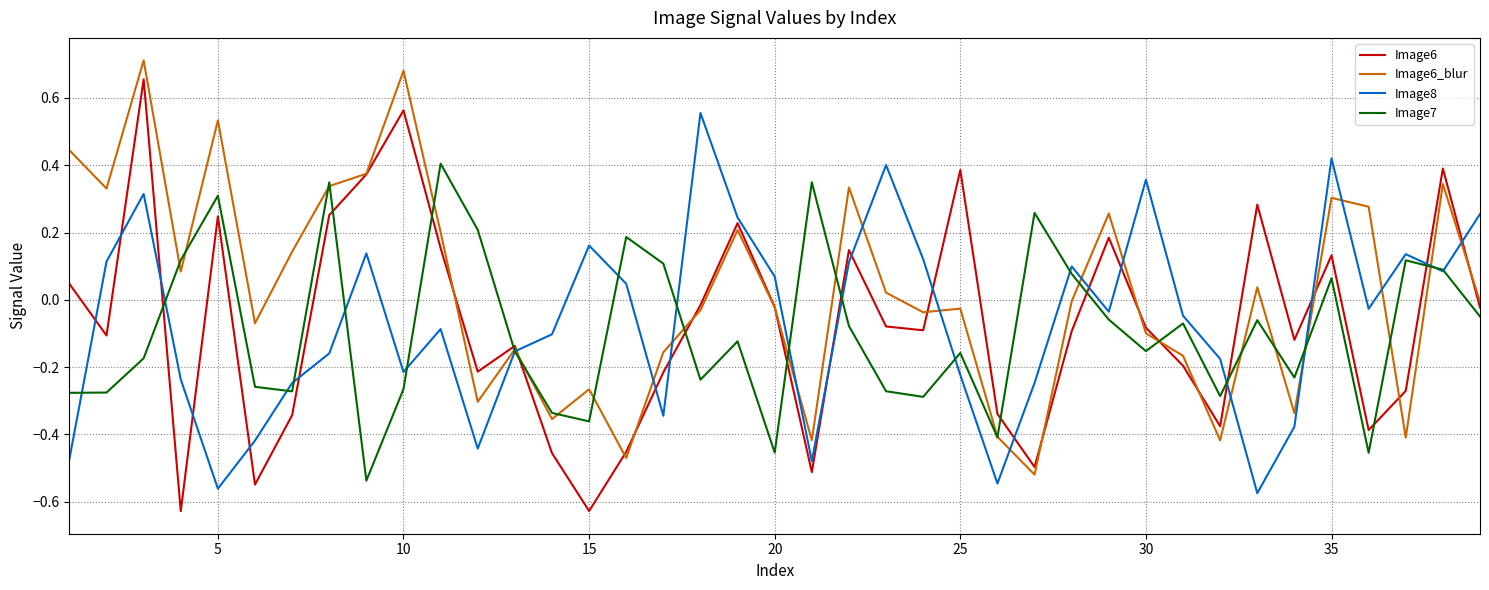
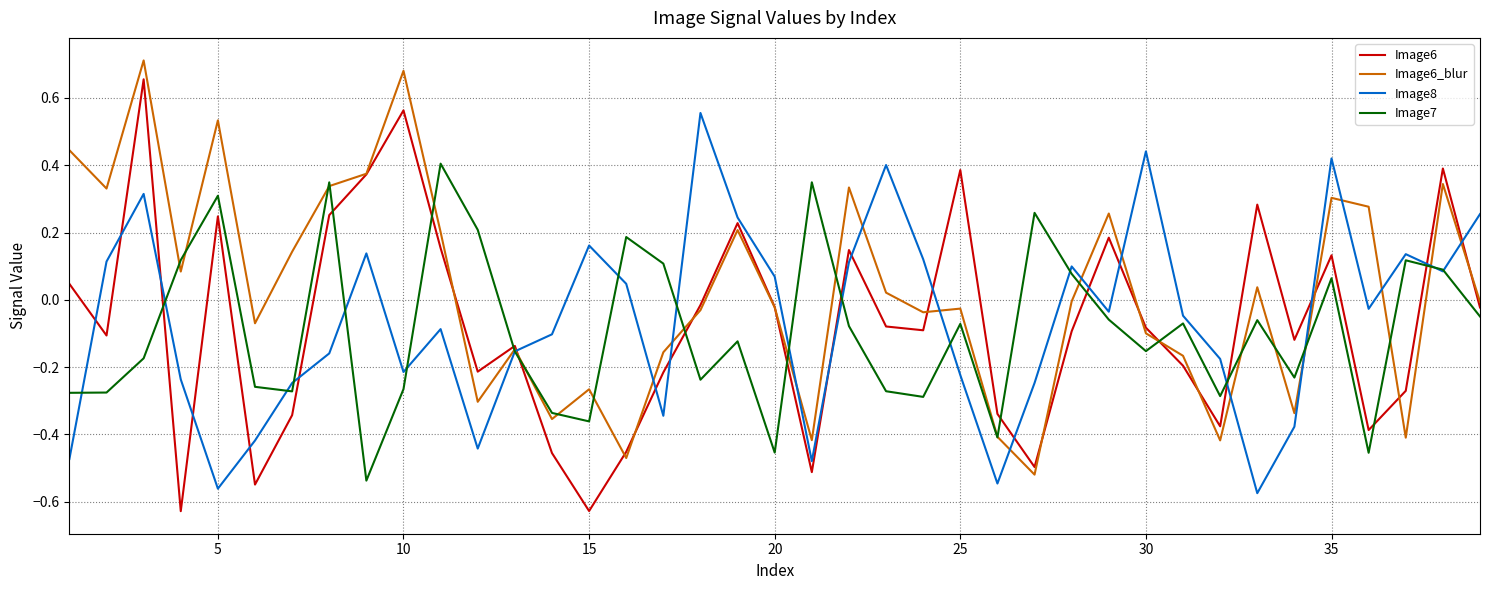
Image7, 25: -0.16 -> -0.07
Image8, 30: 0.36 -> 0.44
